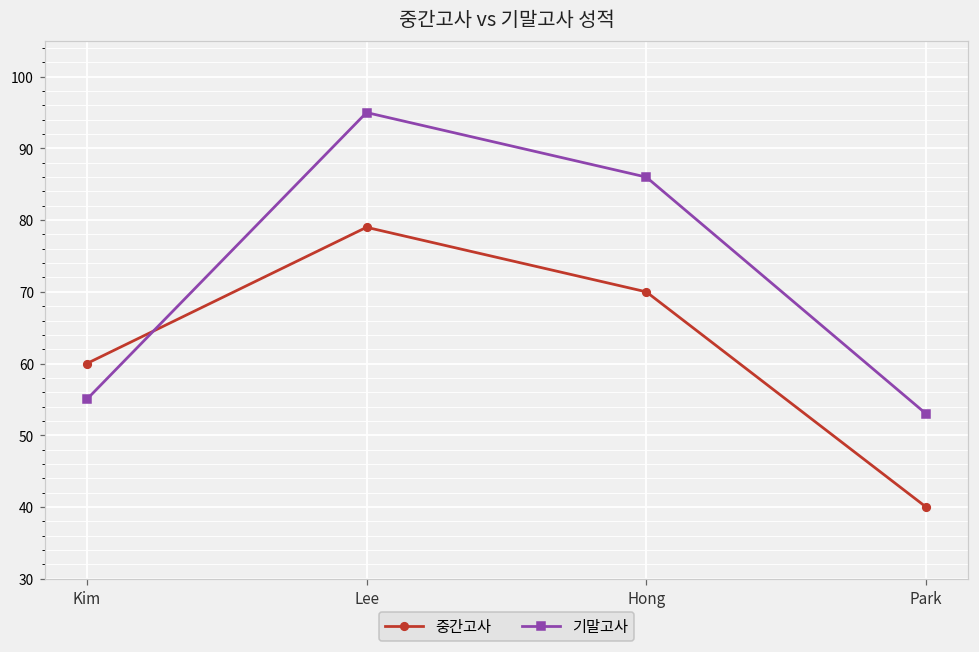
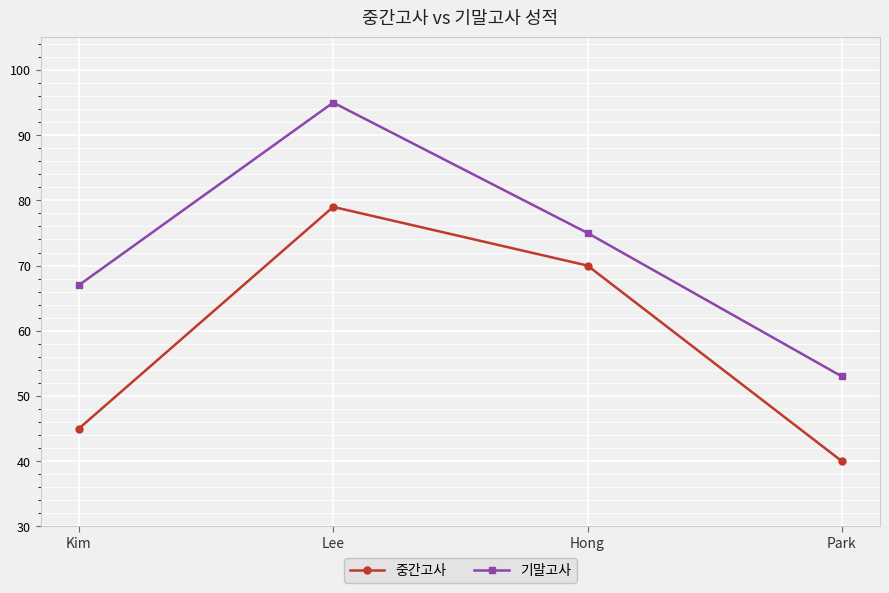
중간고사, Kim: 60 -> 45
기말고사, Kim: 55 -> 67
기말고사, Hong: 86 -> 75
